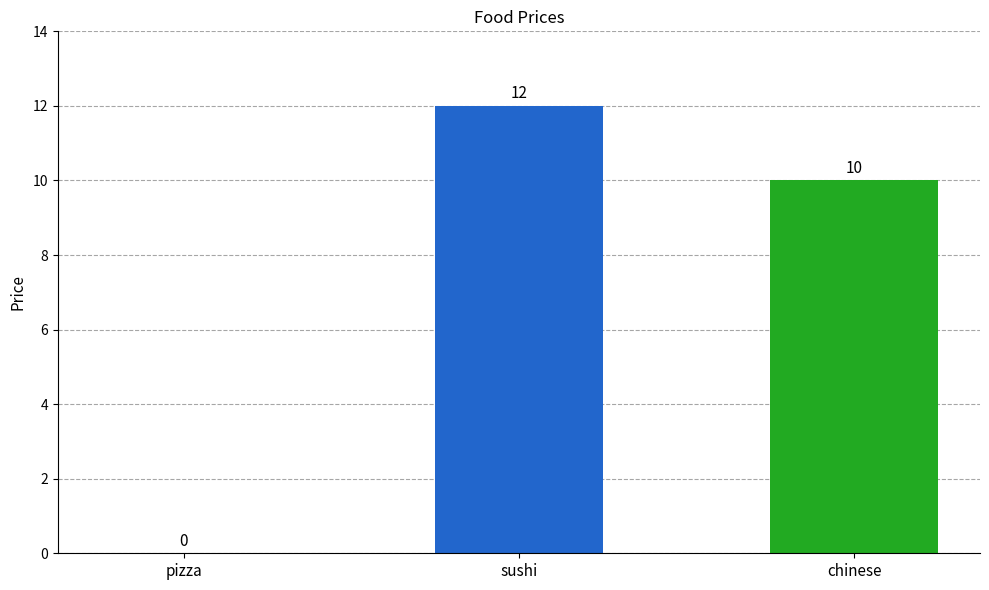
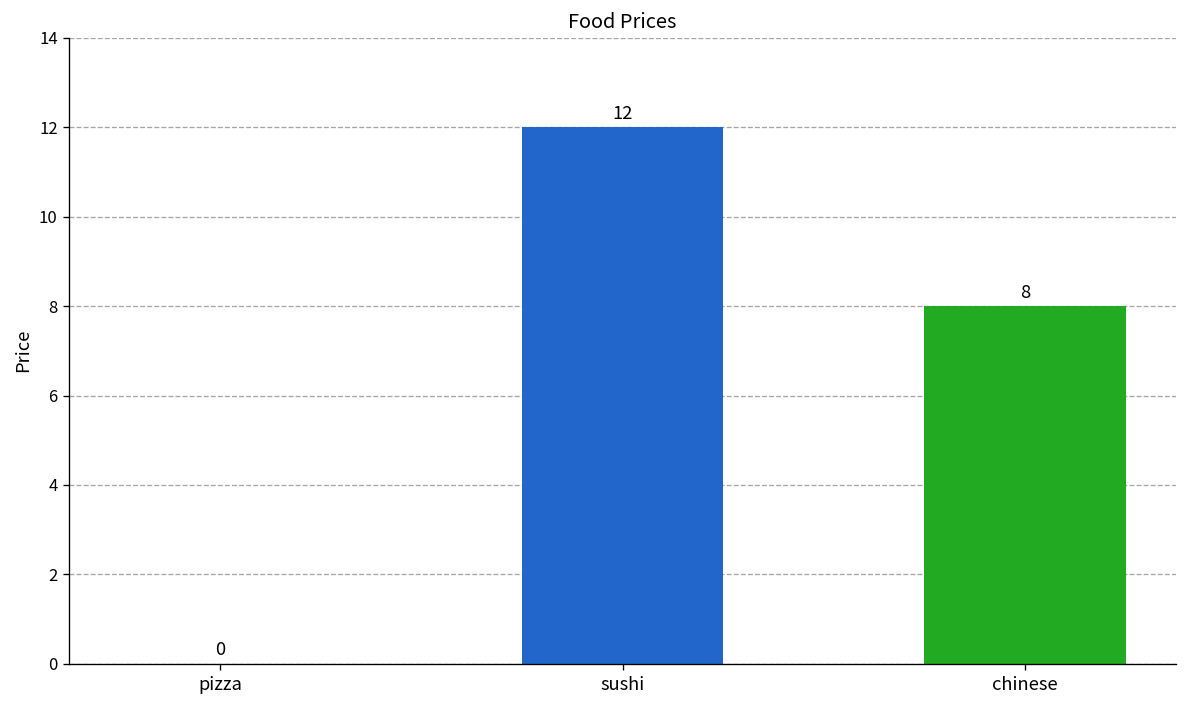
chinese: 10 -> 8
